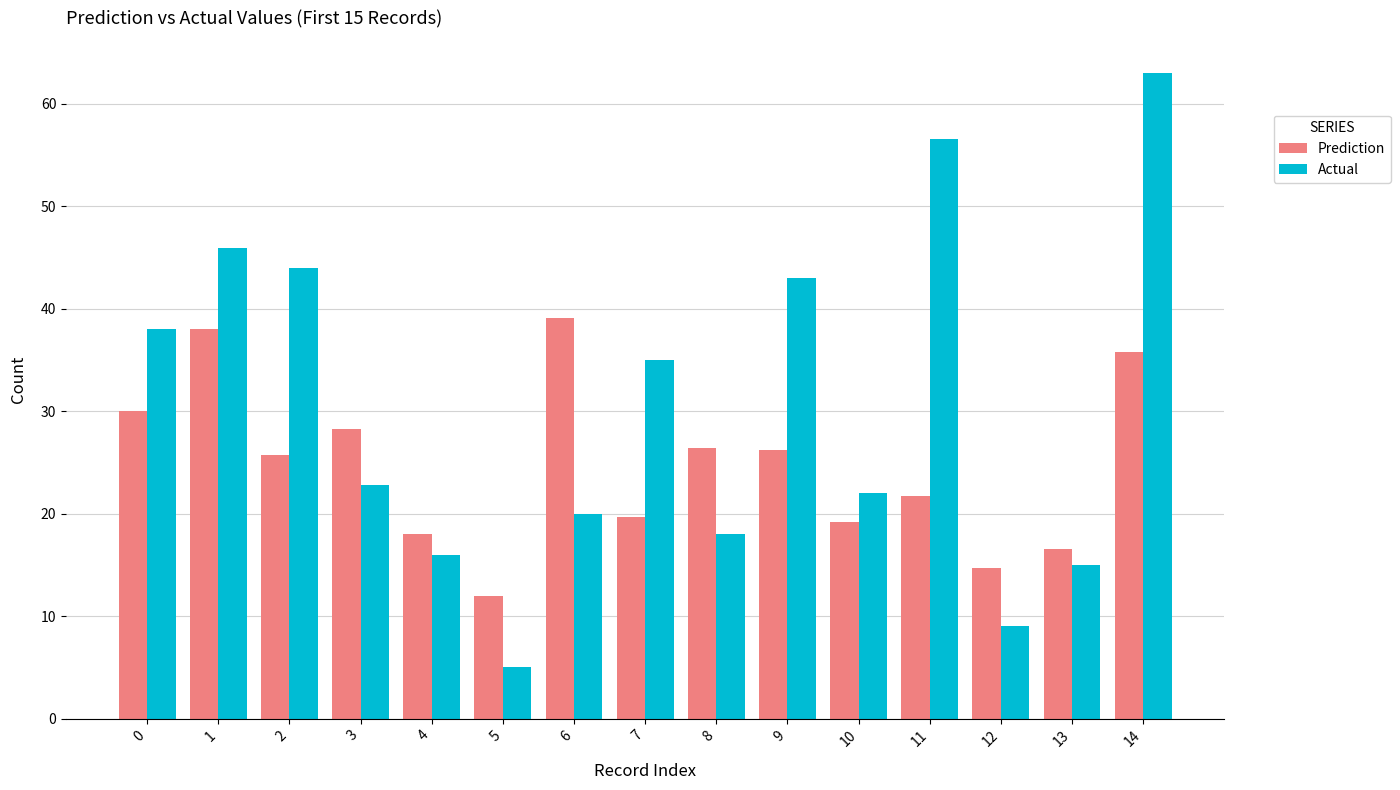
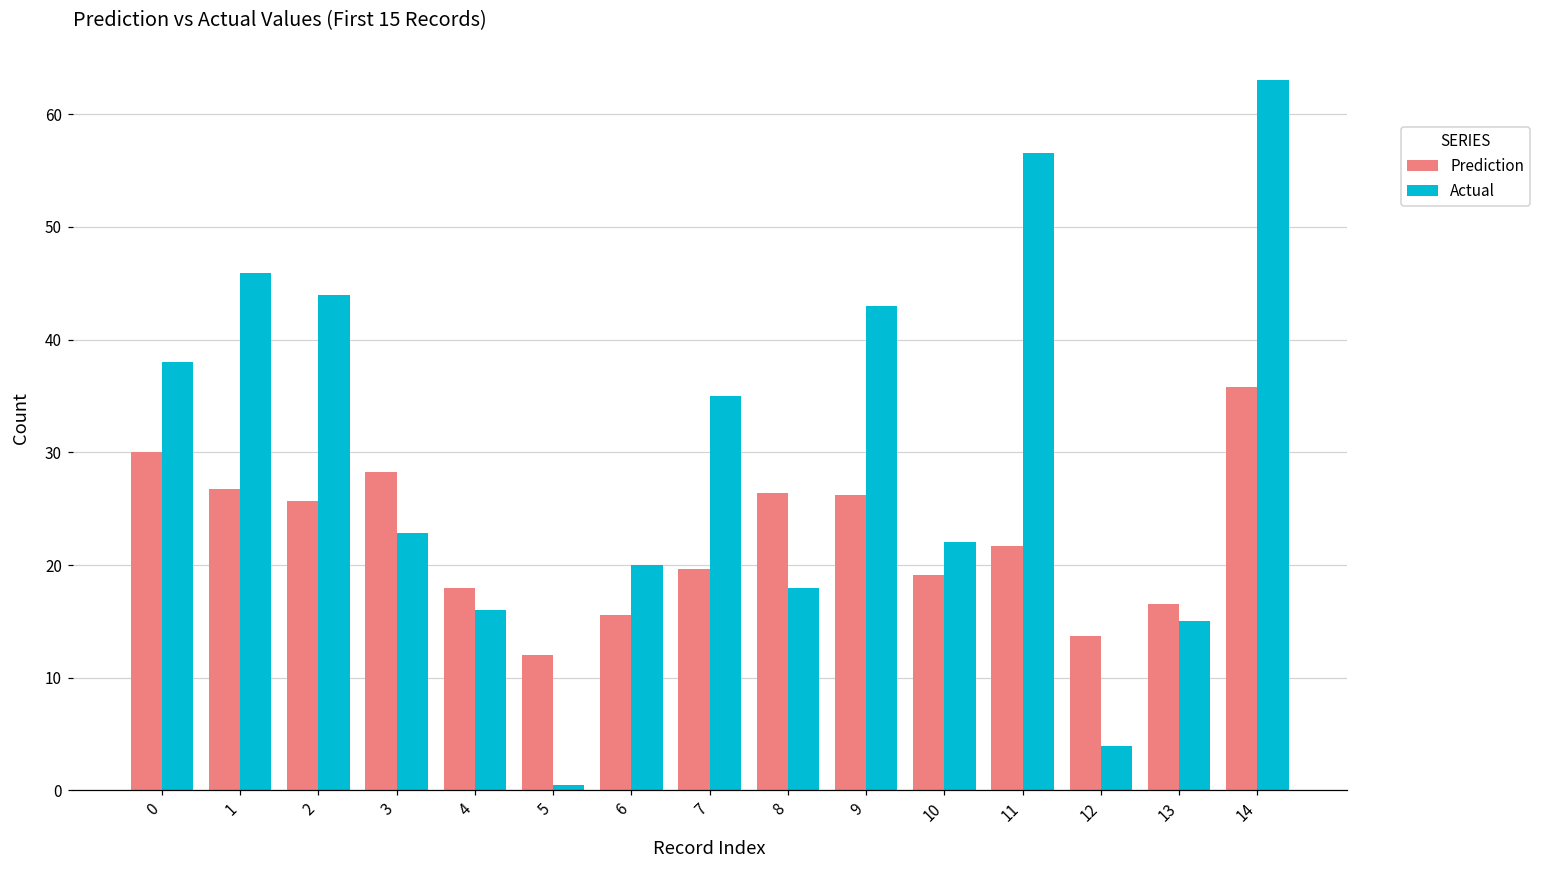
Prediction, 1: 38.1 -> 26.8
Actual, 5: 5.0 -> 0.5
Prediction, 6: 39.1 -> 15.6
Prediction, 12: 14.7 -> 13.7
Actual, 12: 9.0 -> 3.9
